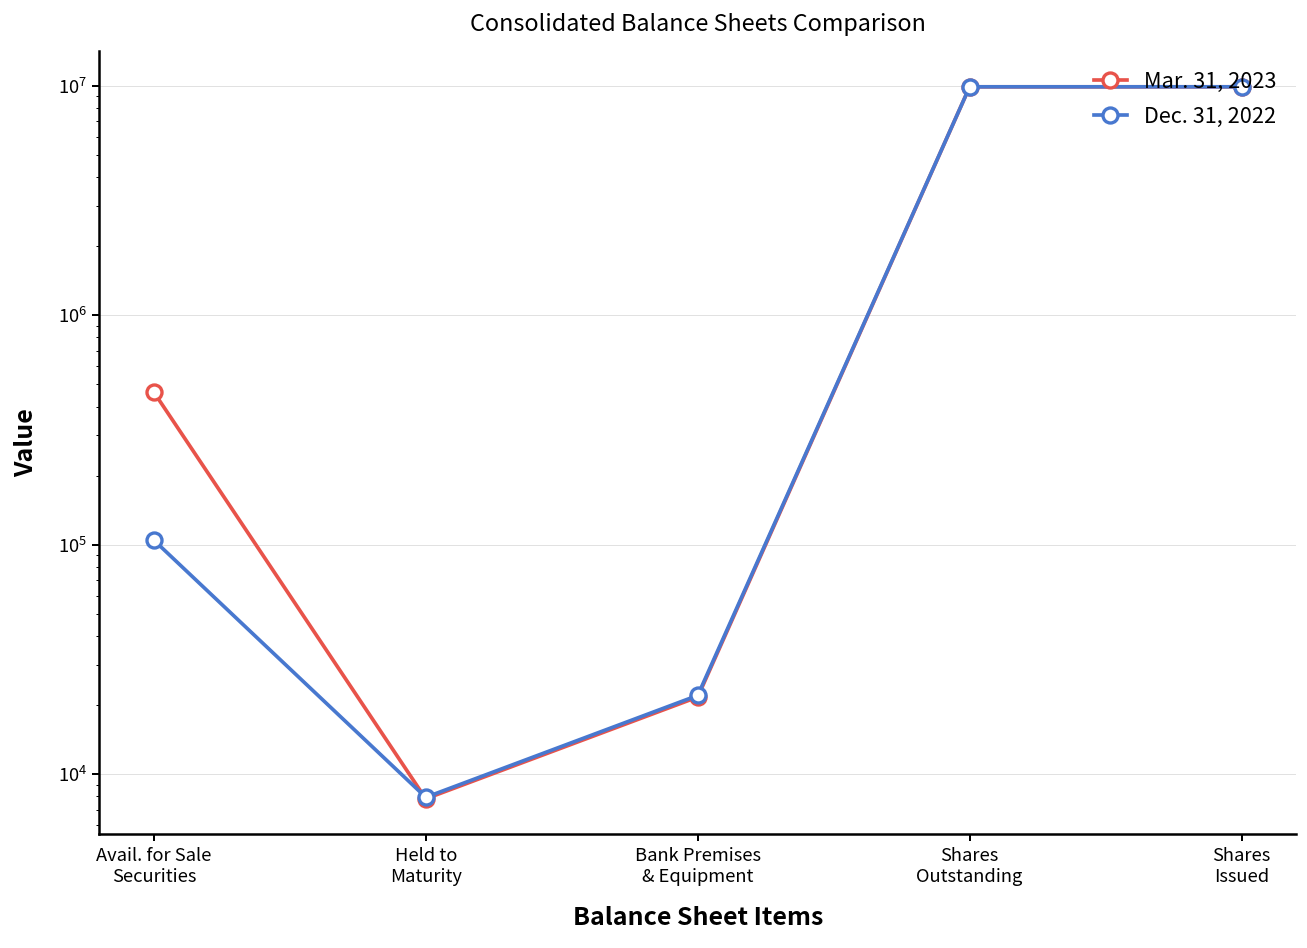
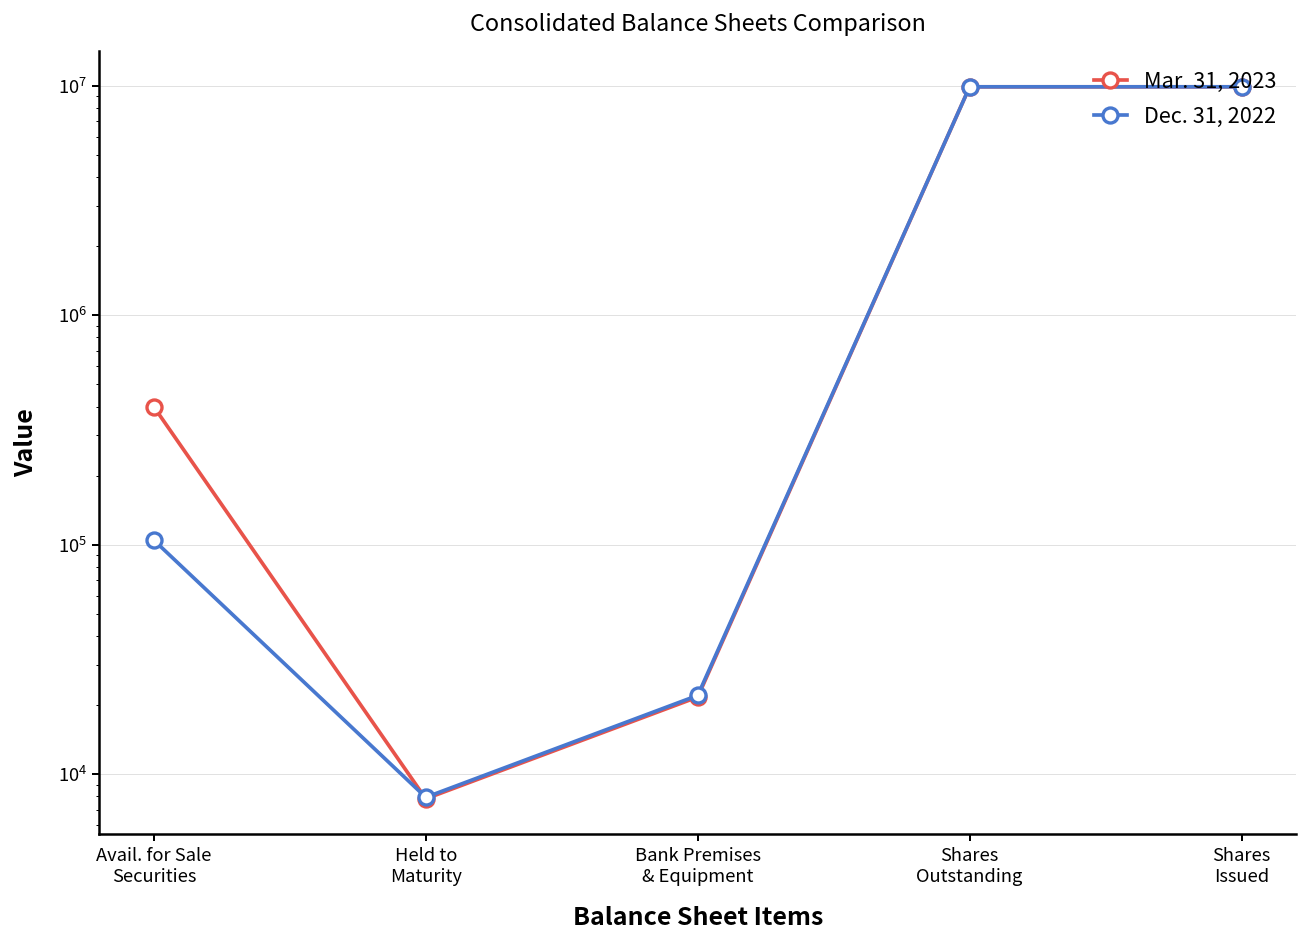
Mar. 31, 2023, Avail. for Sale Securities: 460000 -> 400000
